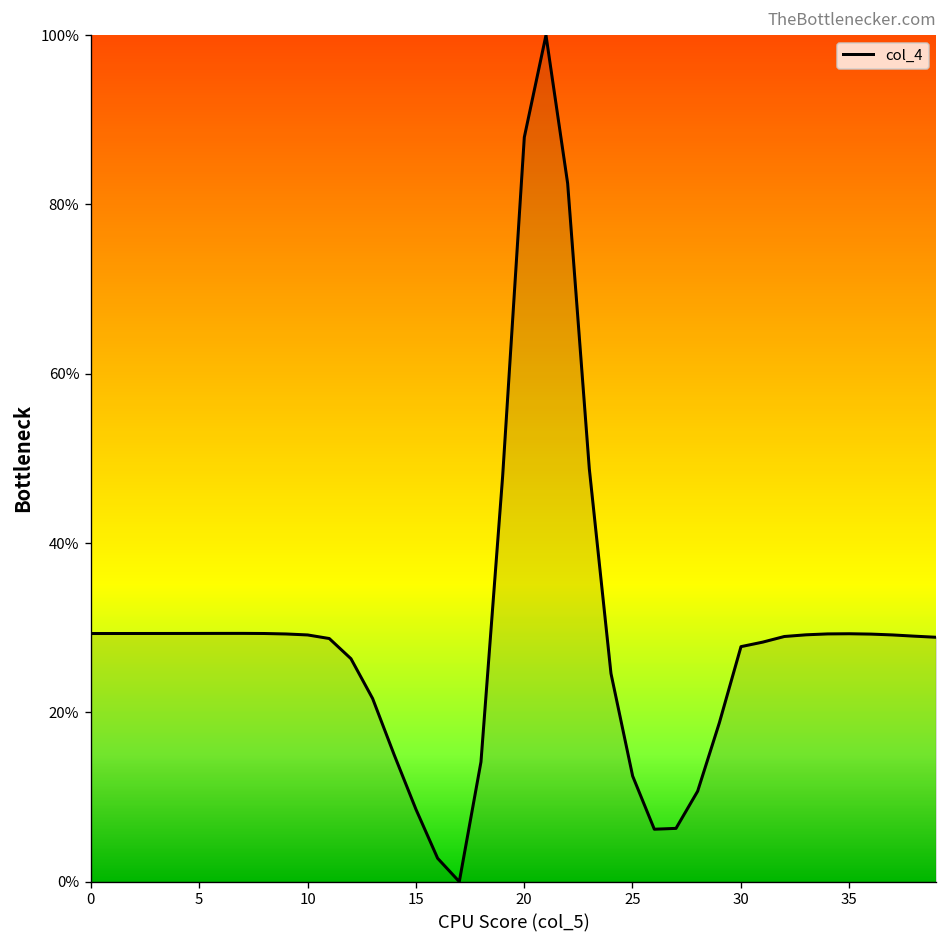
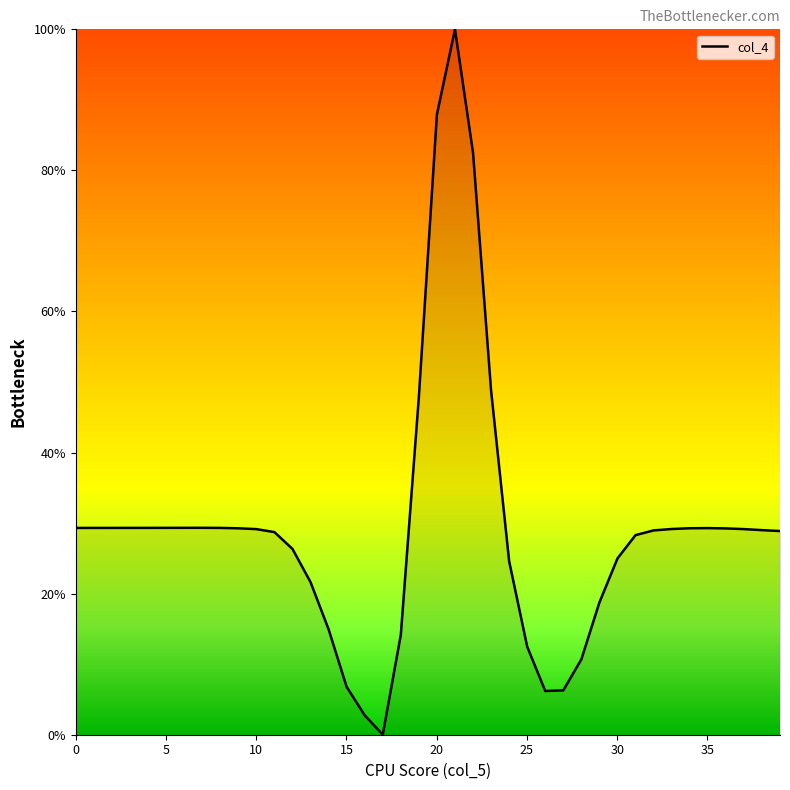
15: 9% -> 7%
30: 28% -> 25%
